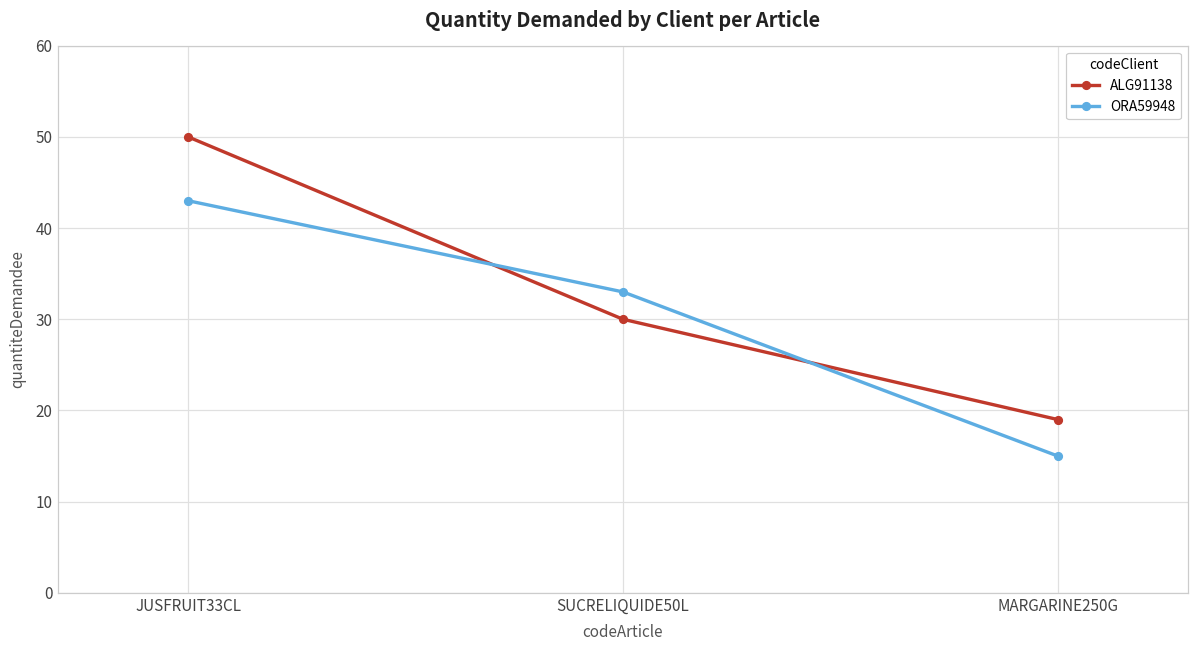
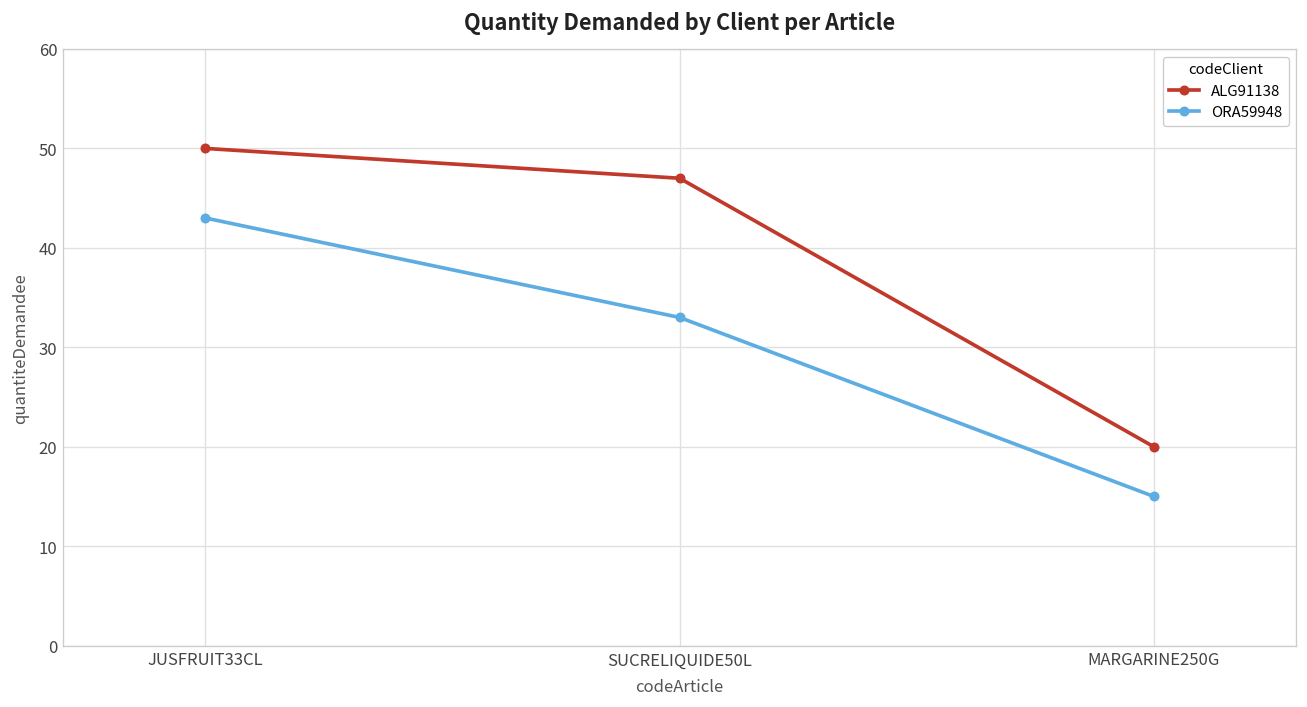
ALG91138, SUCRELIQUIDE50L: 30 -> 47
ALG91138, MARGARINE250G: 19 -> 20
